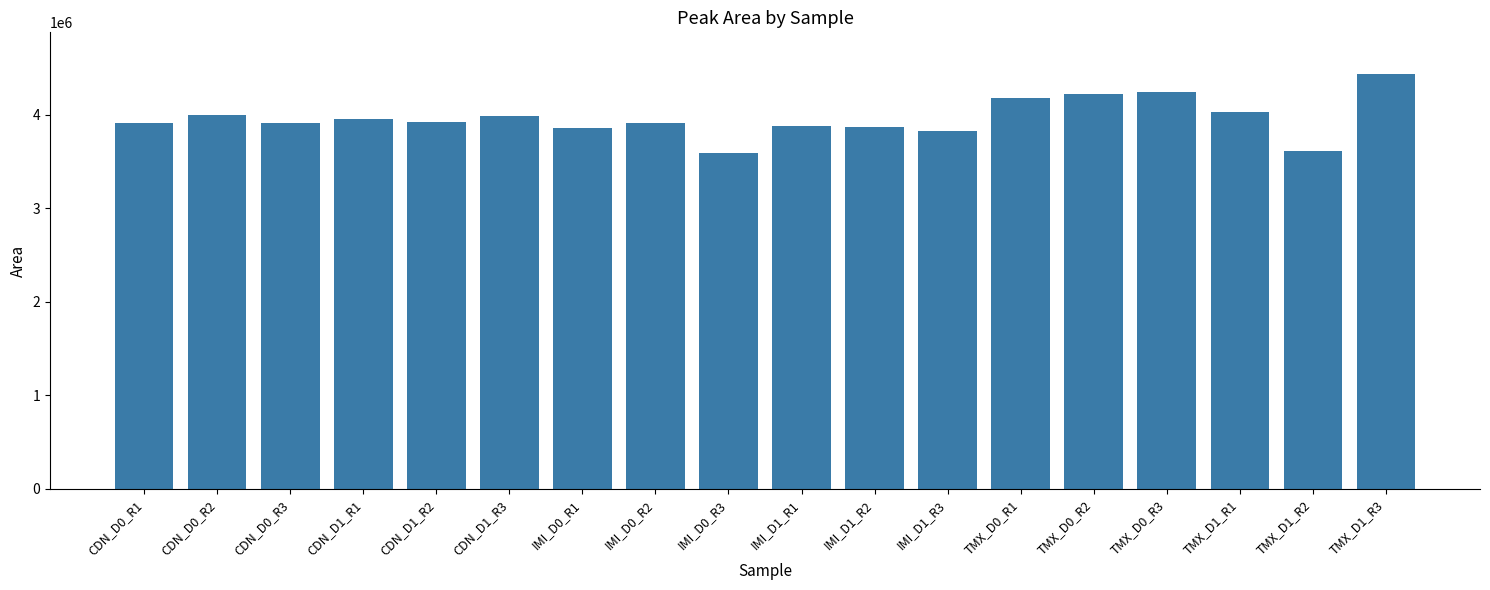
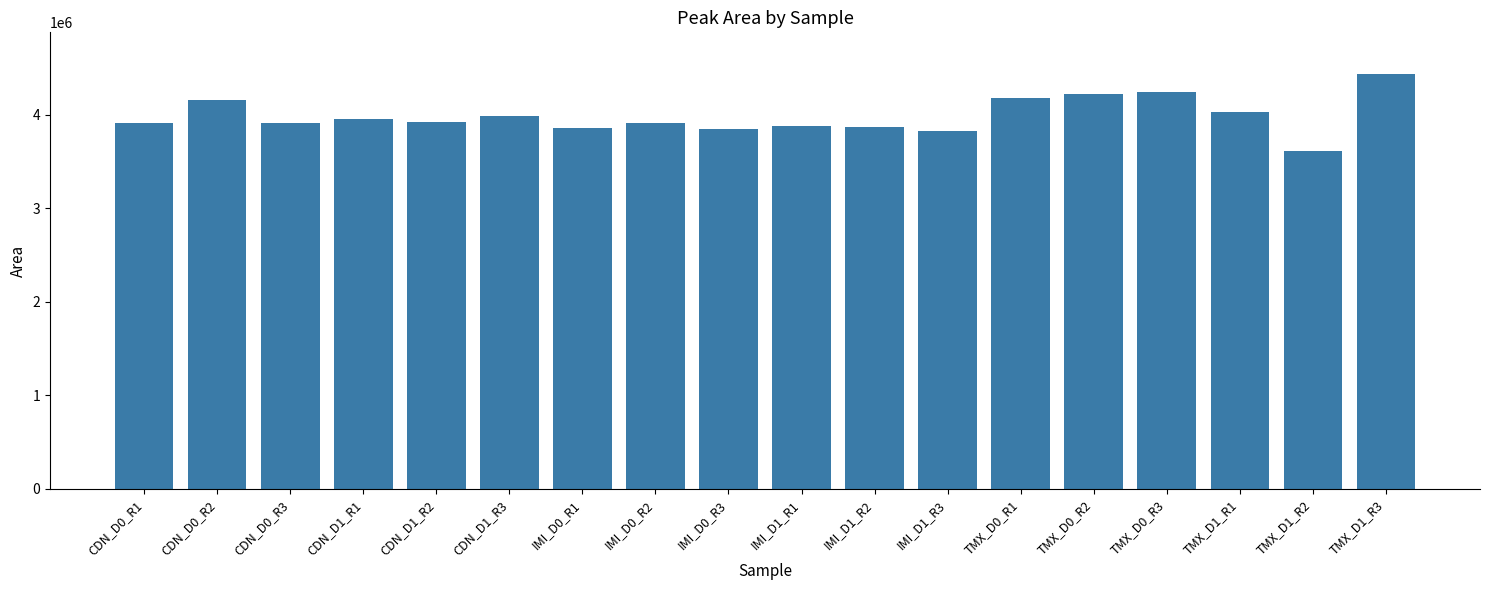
CDN_D0_R2: 4000000 -> 4200000
IMI_D0_R3: 3600000 -> 3800000
